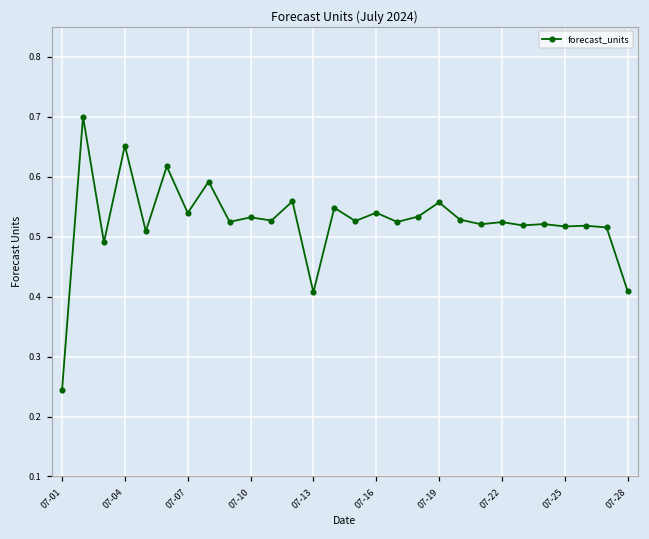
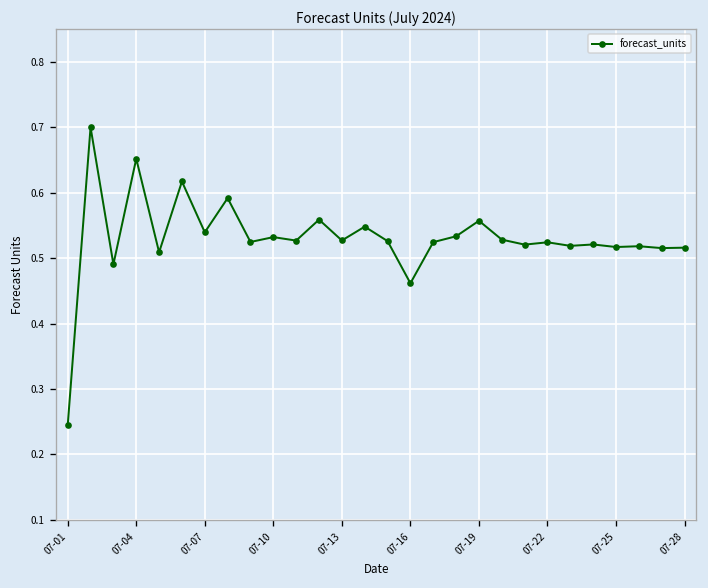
07-13: 0.41 -> 0.53
07-16: 0.54 -> 0.46
07-28: 0.41 -> 0.52
